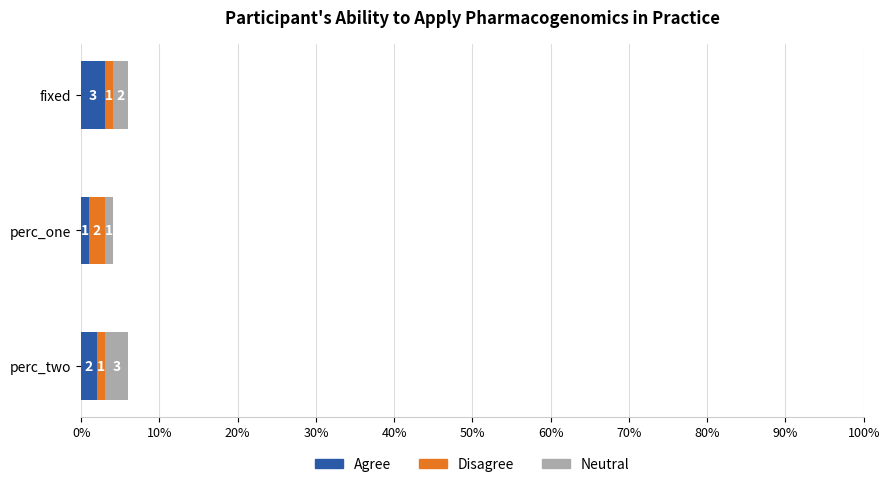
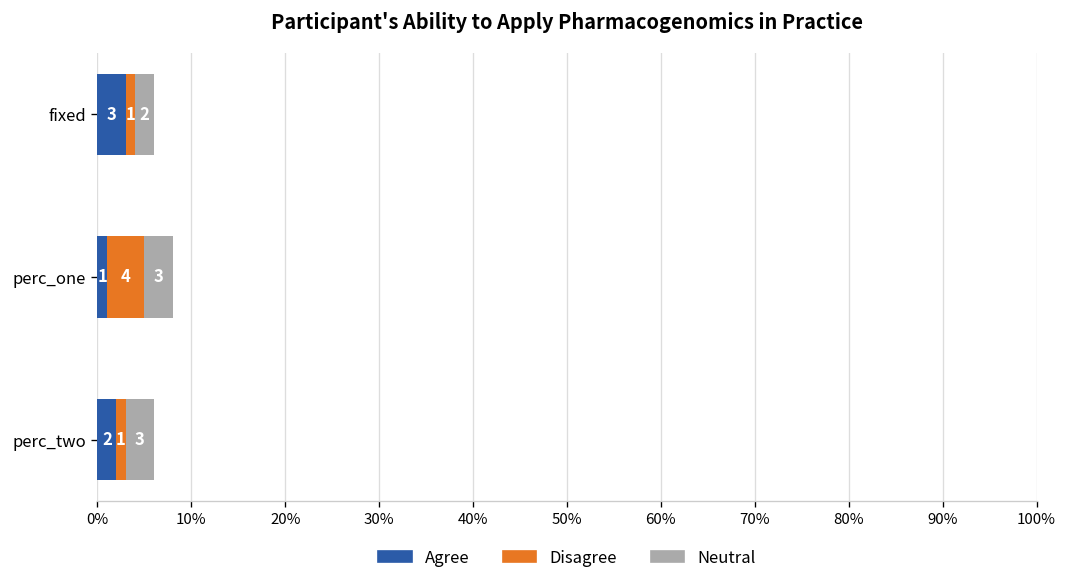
Disagree, perc_one: 2 -> 4
Neutral, perc_one: 1 -> 3
